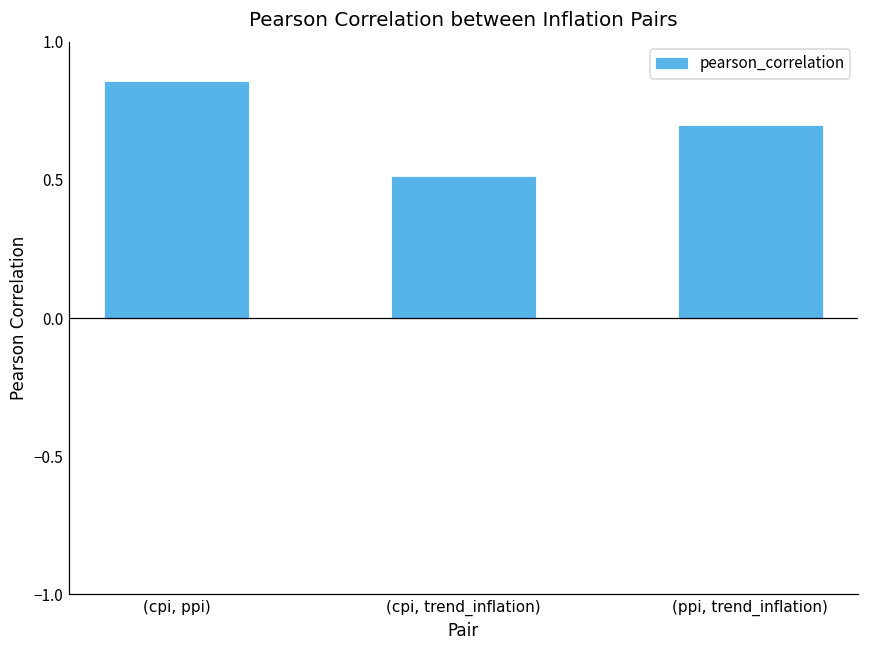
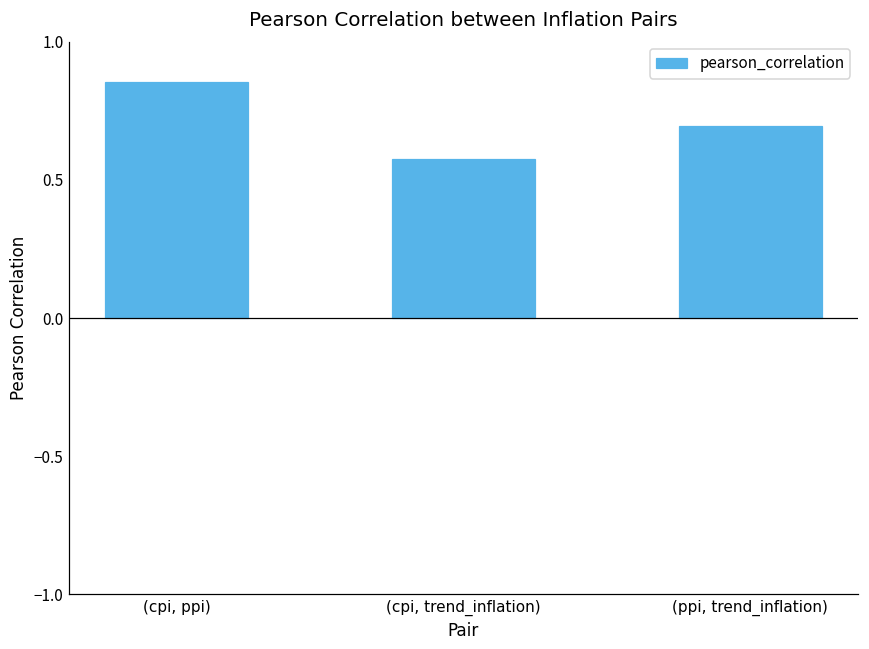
(cpi, trend_inflation): 0.51 -> 0.58
